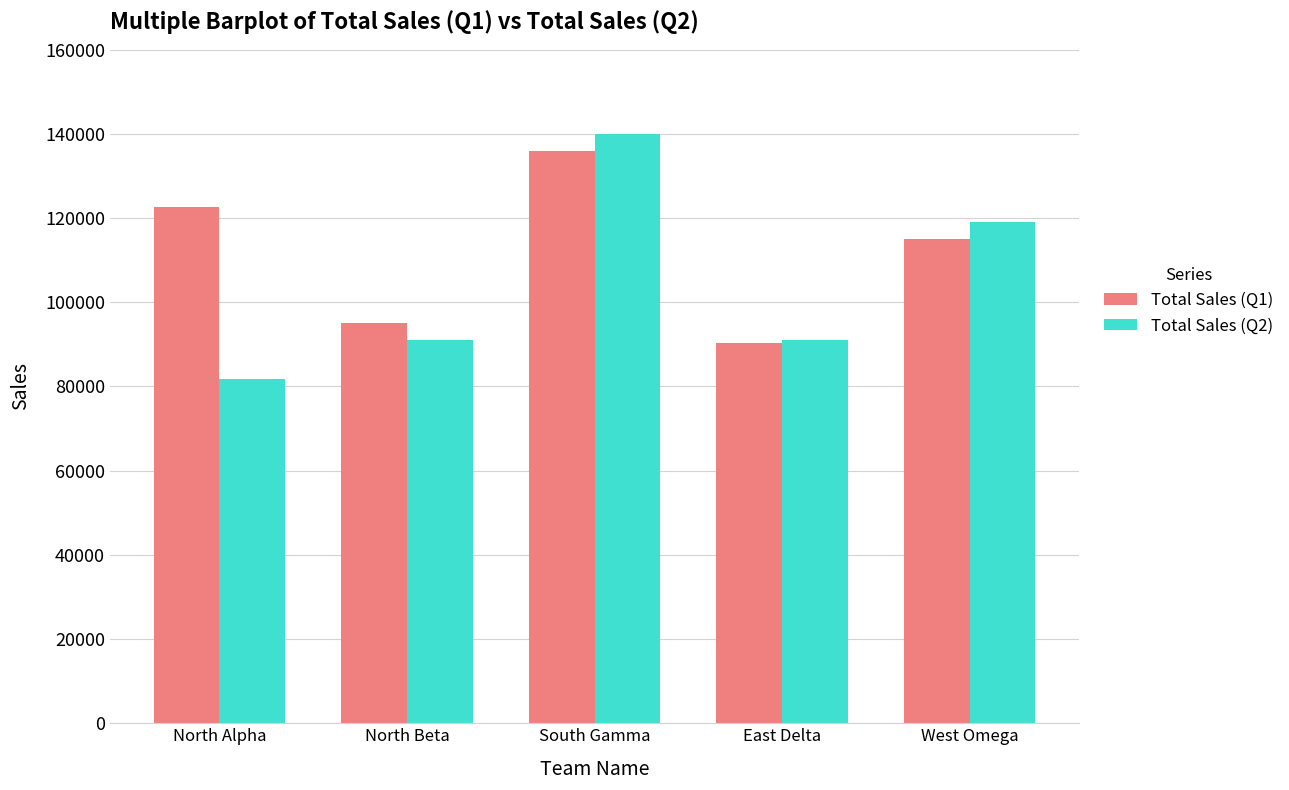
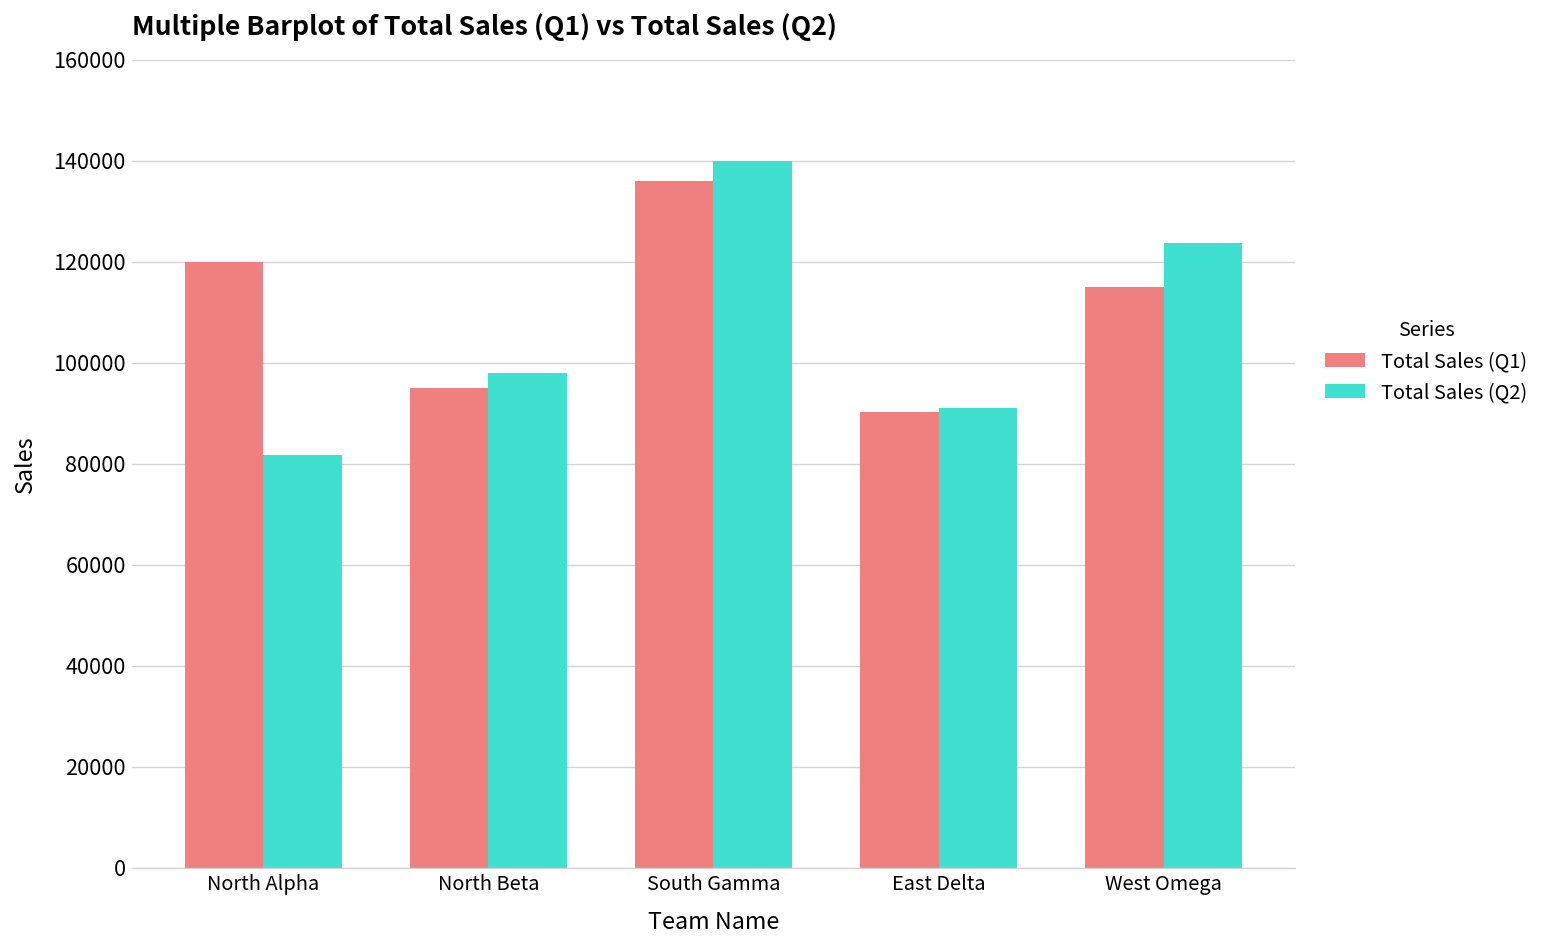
Total Sales (Q1), North Alpha: 123000 -> 120000
Total Sales (Q2), North Beta: 91000 -> 98000
Total Sales (Q2), West Omega: 119000 -> 124000
